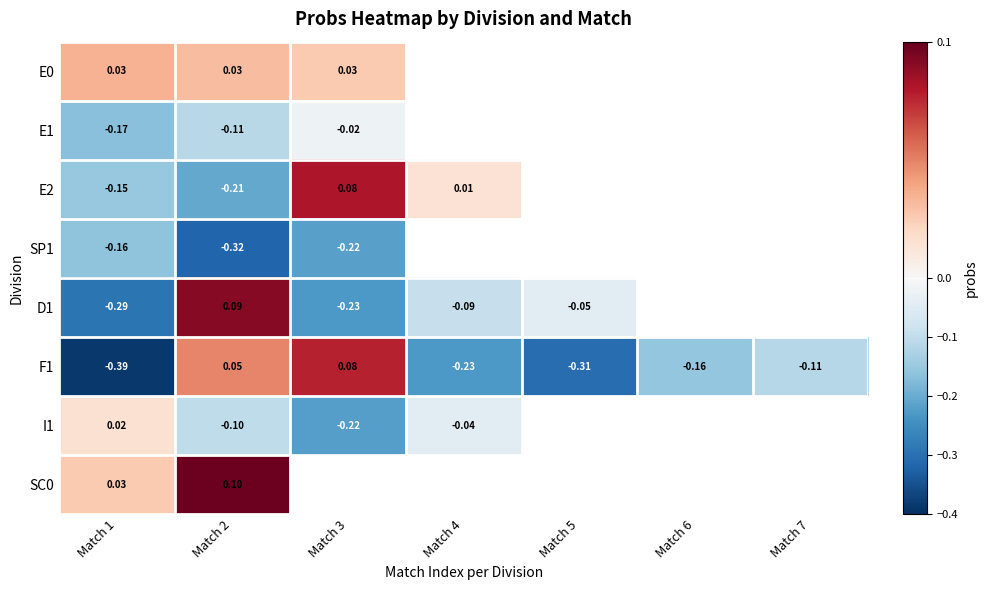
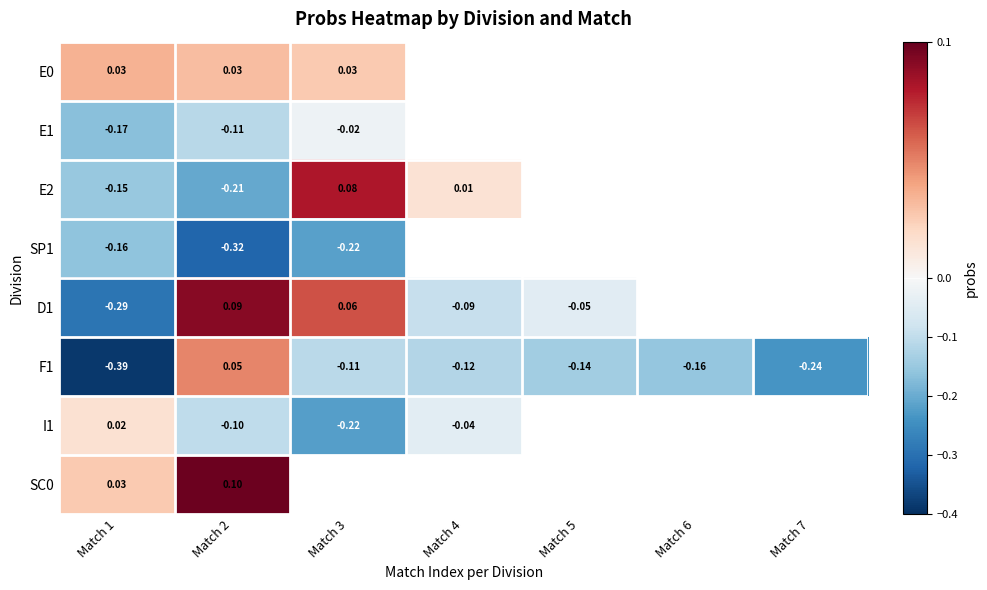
D1, Match 3: -0.23 -> 0.06
F1, Match 3: 0.08 -> -0.11
F1, Match 4: -0.23 -> -0.12
F1, Match 5: -0.31 -> -0.14
F1, Match 7: -0.11 -> -0.24
